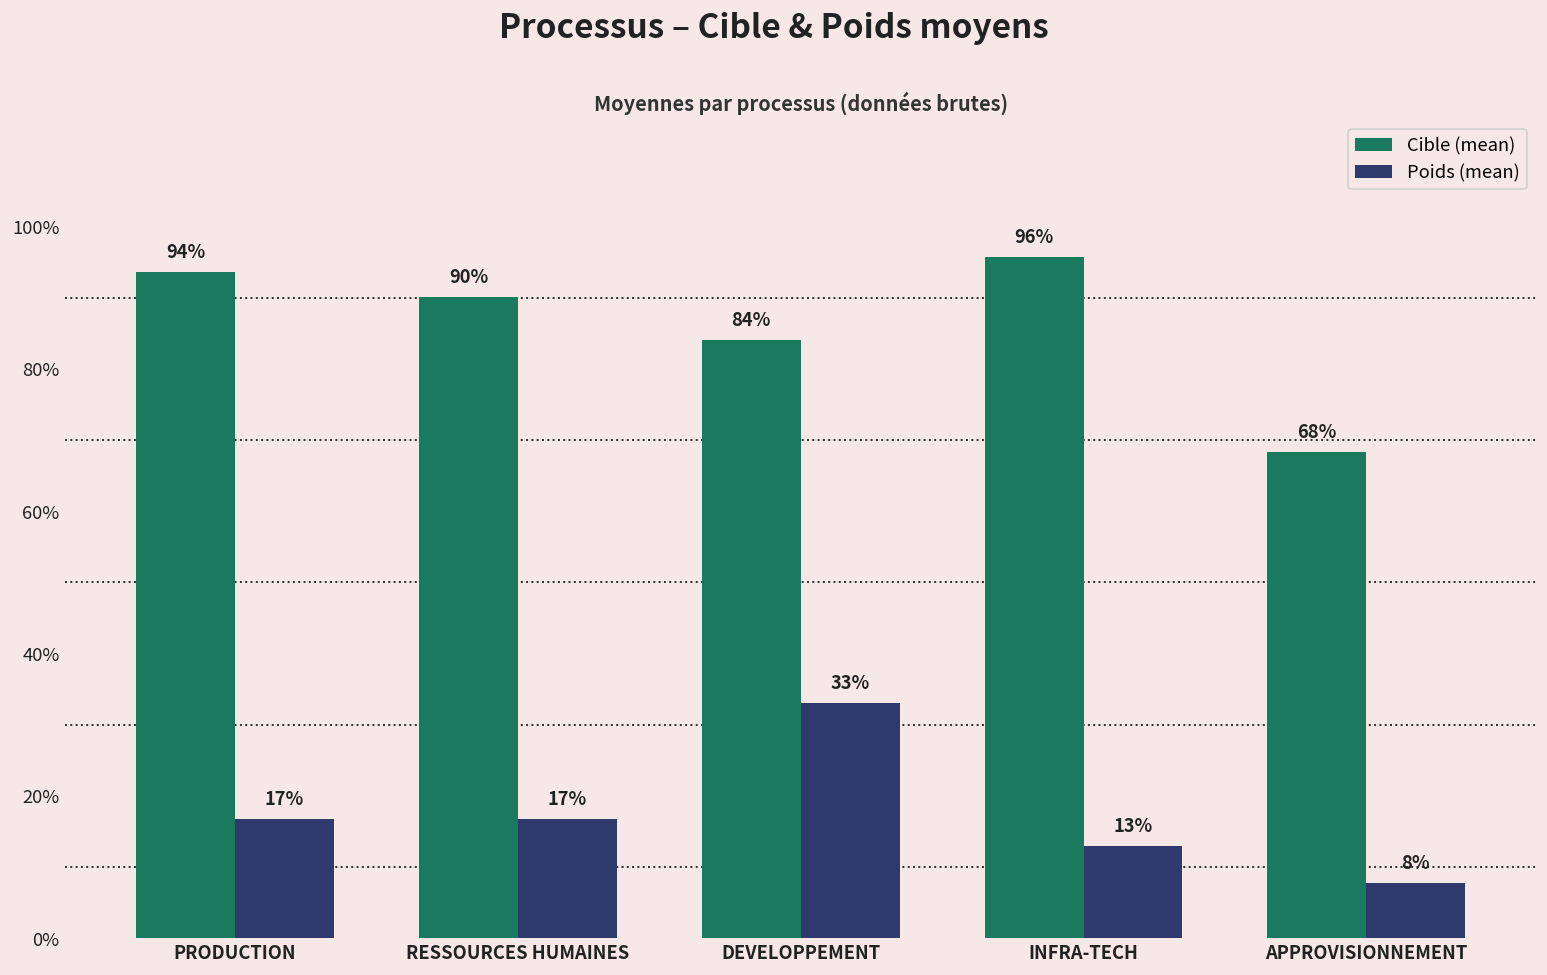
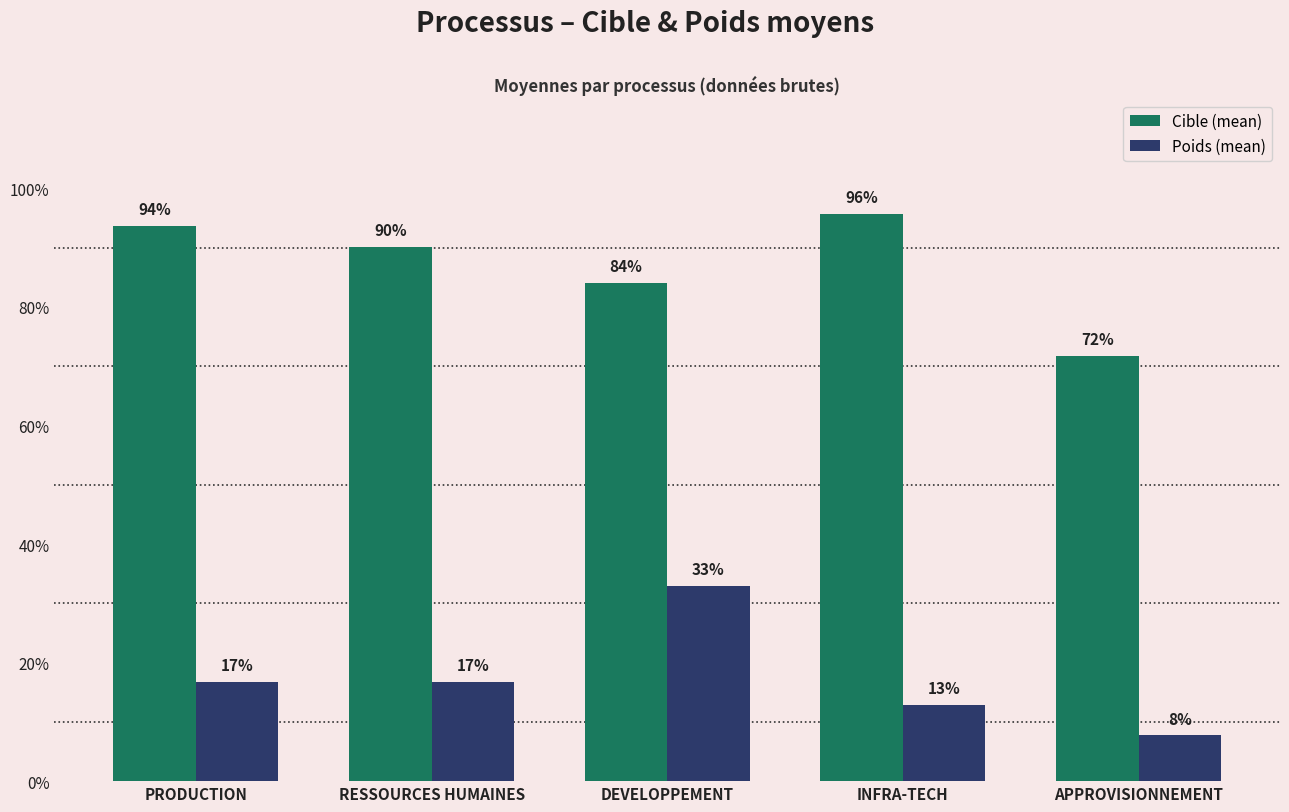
Cible (mean), APPROVISIONNEMENT: 68% -> 72%
